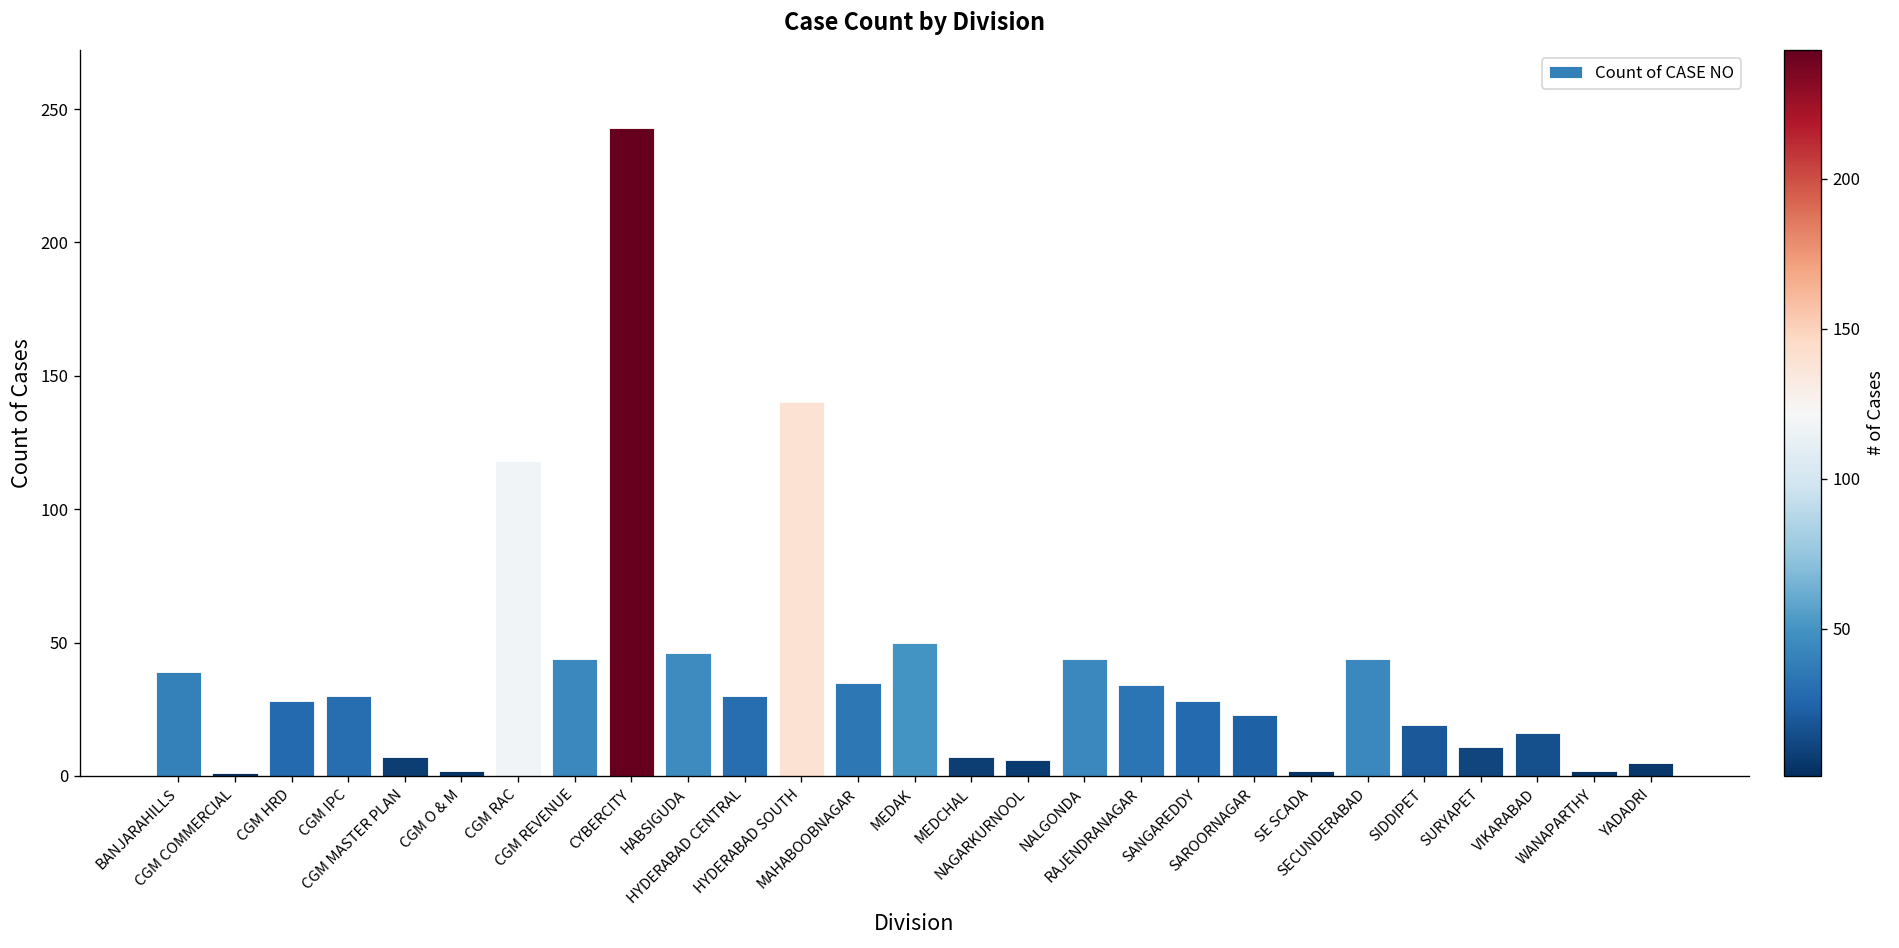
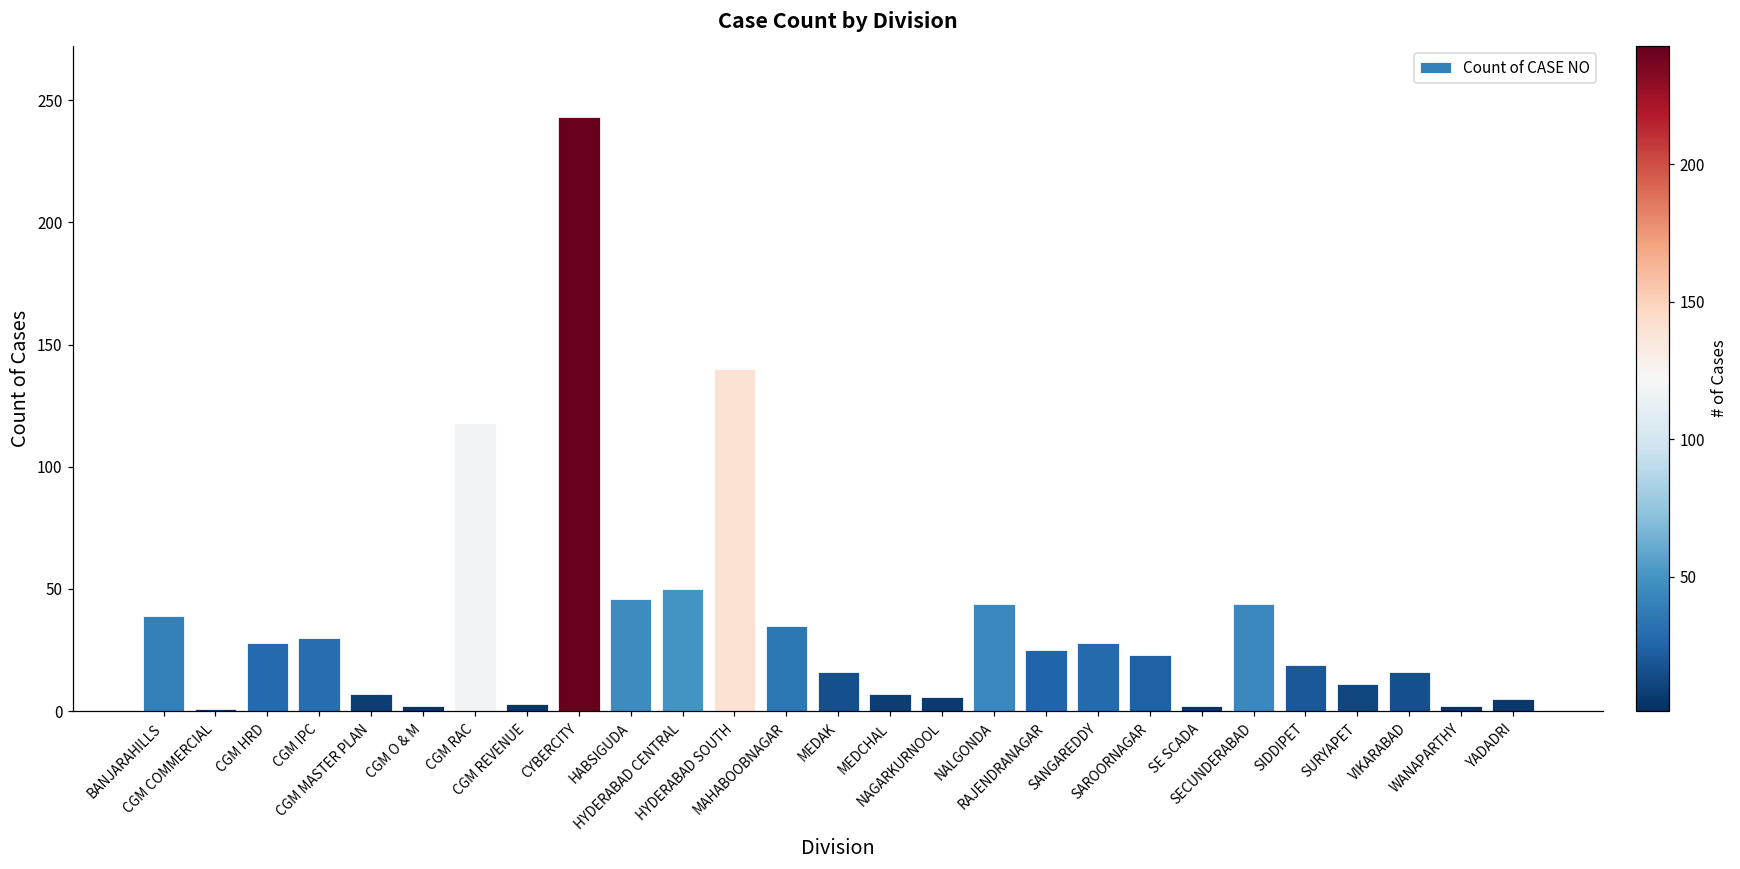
CGM REVENUE: 44 -> 3
HYDERABAD CENTRAL: 30 -> 50
MEDAK: 50 -> 16
RAJENDRANAGAR: 34 -> 25
